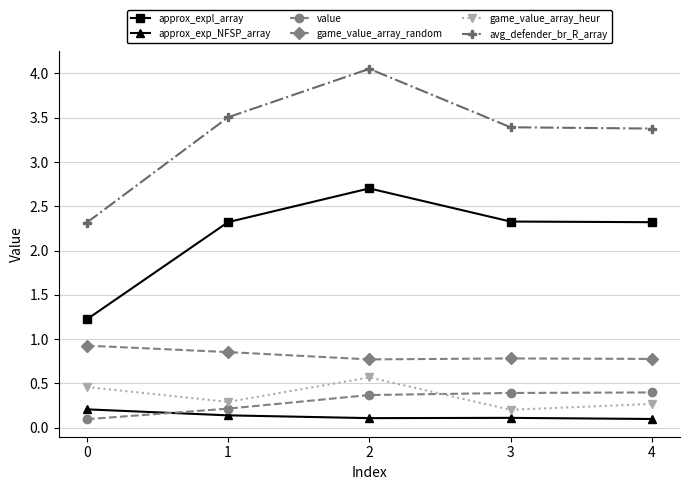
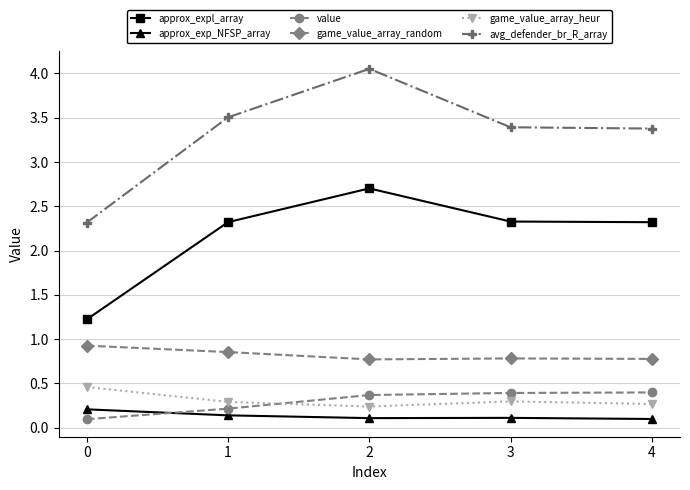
game_value_array_heur, 2: 0.6 -> 0.2
game_value_array_heur, 3: 0.2 -> 0.3
